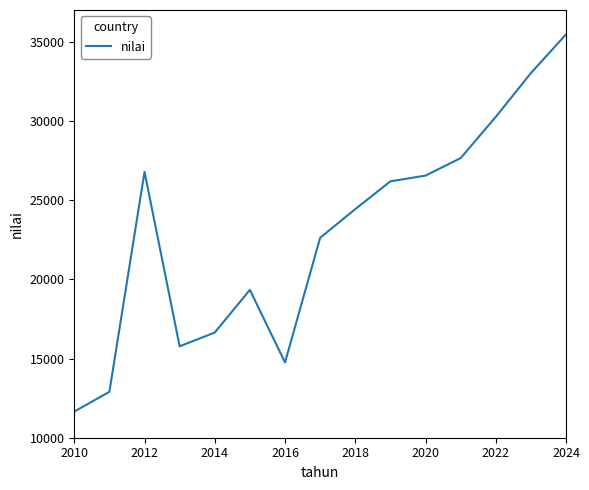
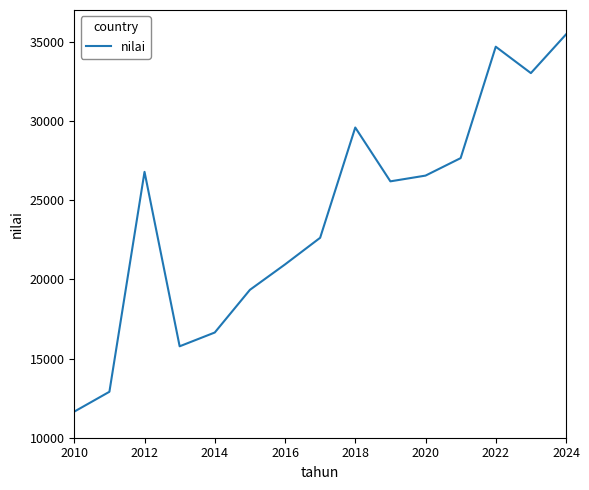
2016: 14800 -> 20900
2018: 24400 -> 29600
2022: 30300 -> 34700
